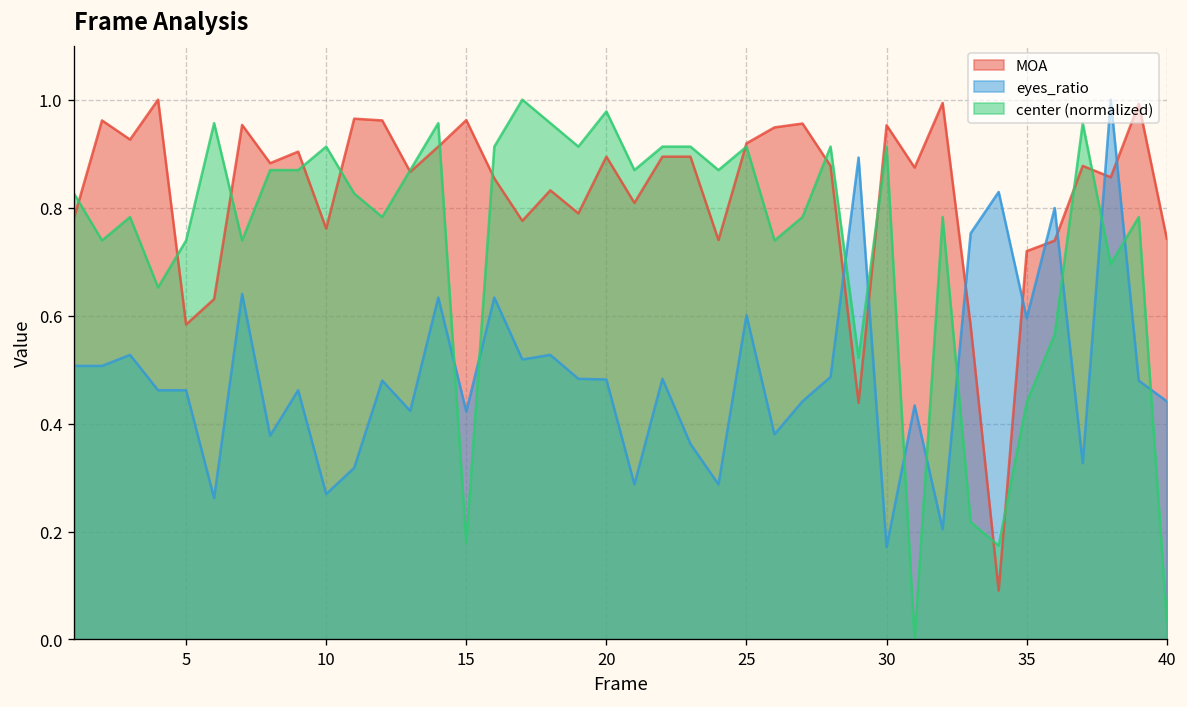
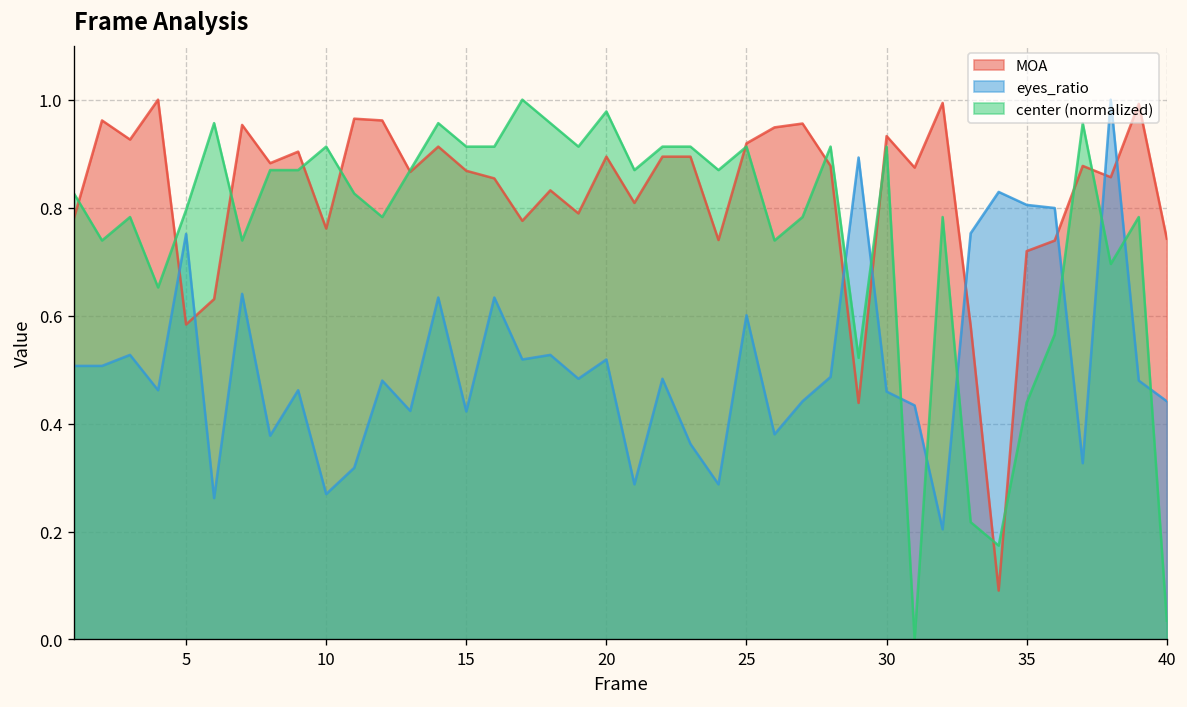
eyes_ratio, 5: 0.46 -> 0.75
center (normalized), 5: 0.74 -> 0.80
MOA, 15: 0.96 -> 0.87
center (normalized), 15: 0.18 -> 0.91
eyes_ratio, 20: 0.48 -> 0.52
MOA, 30: 0.95 -> 0.93
eyes_ratio, 30: 0.17 -> 0.46
eyes_ratio, 35: 0.60 -> 0.81
